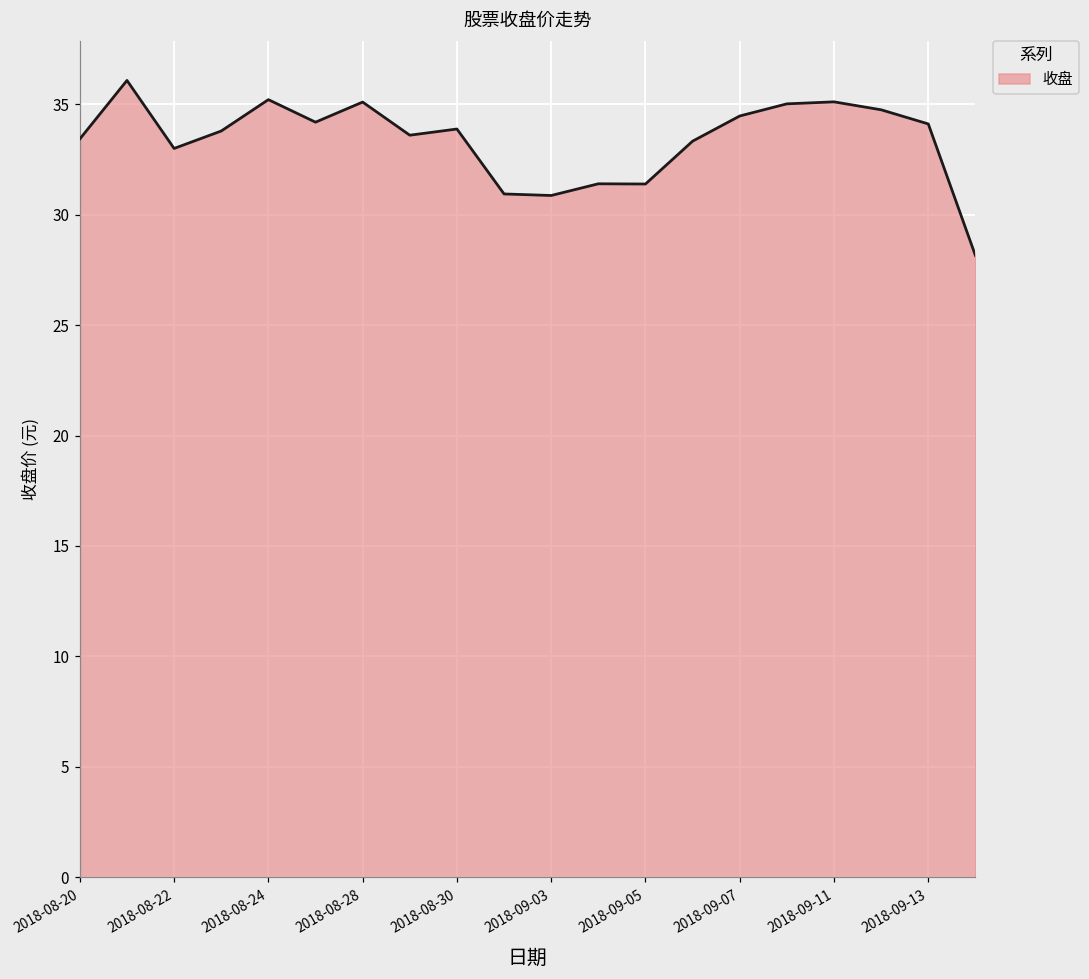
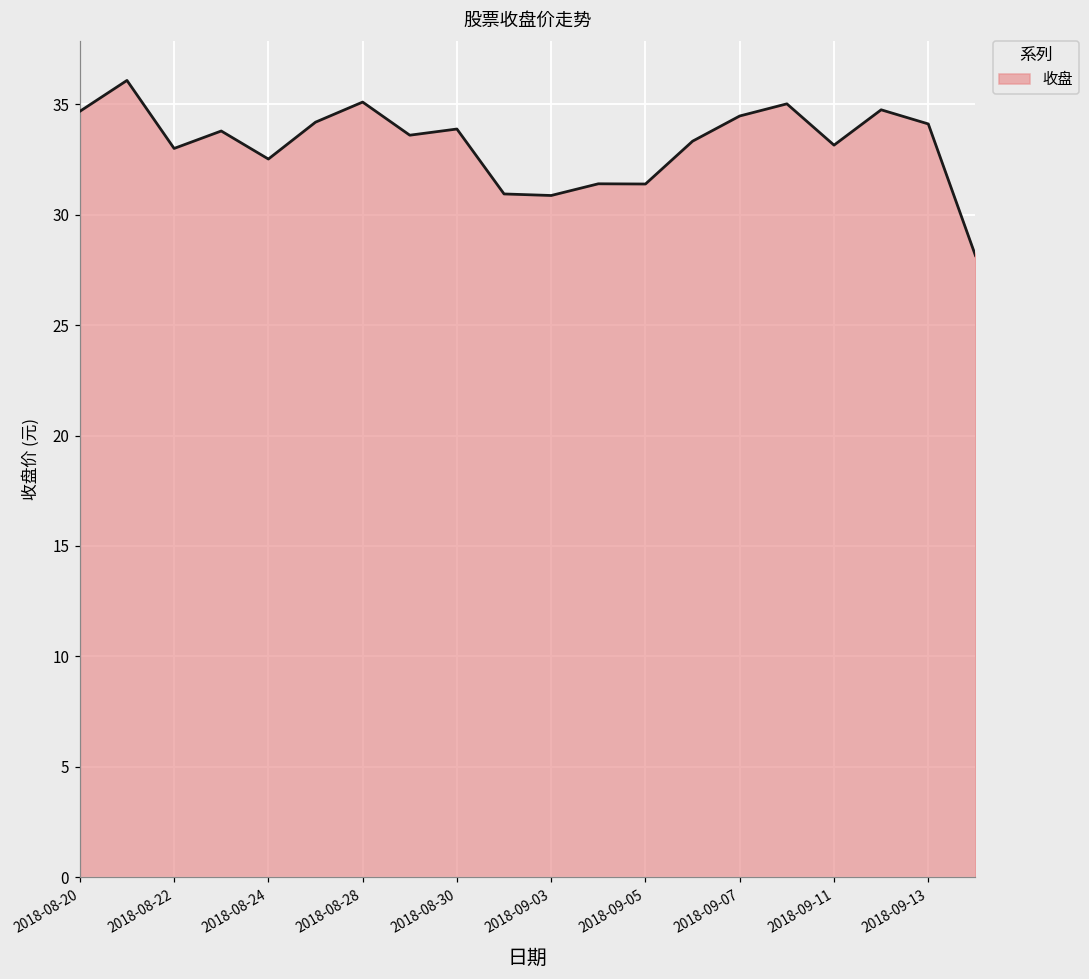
2018-08-20: 33.4 -> 34.7
2018-08-24: 35.2 -> 32.5
2018-09-11: 35.1 -> 33.2
